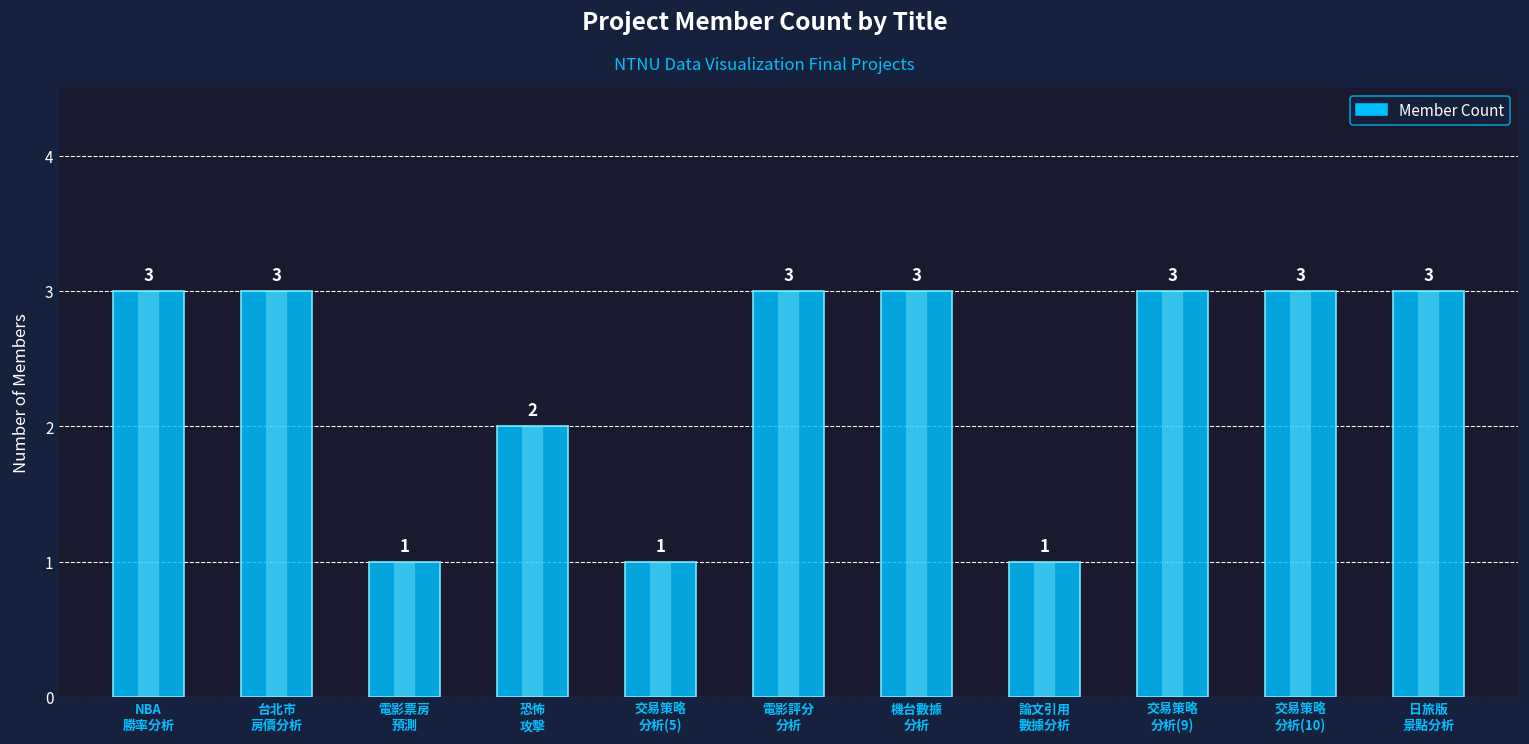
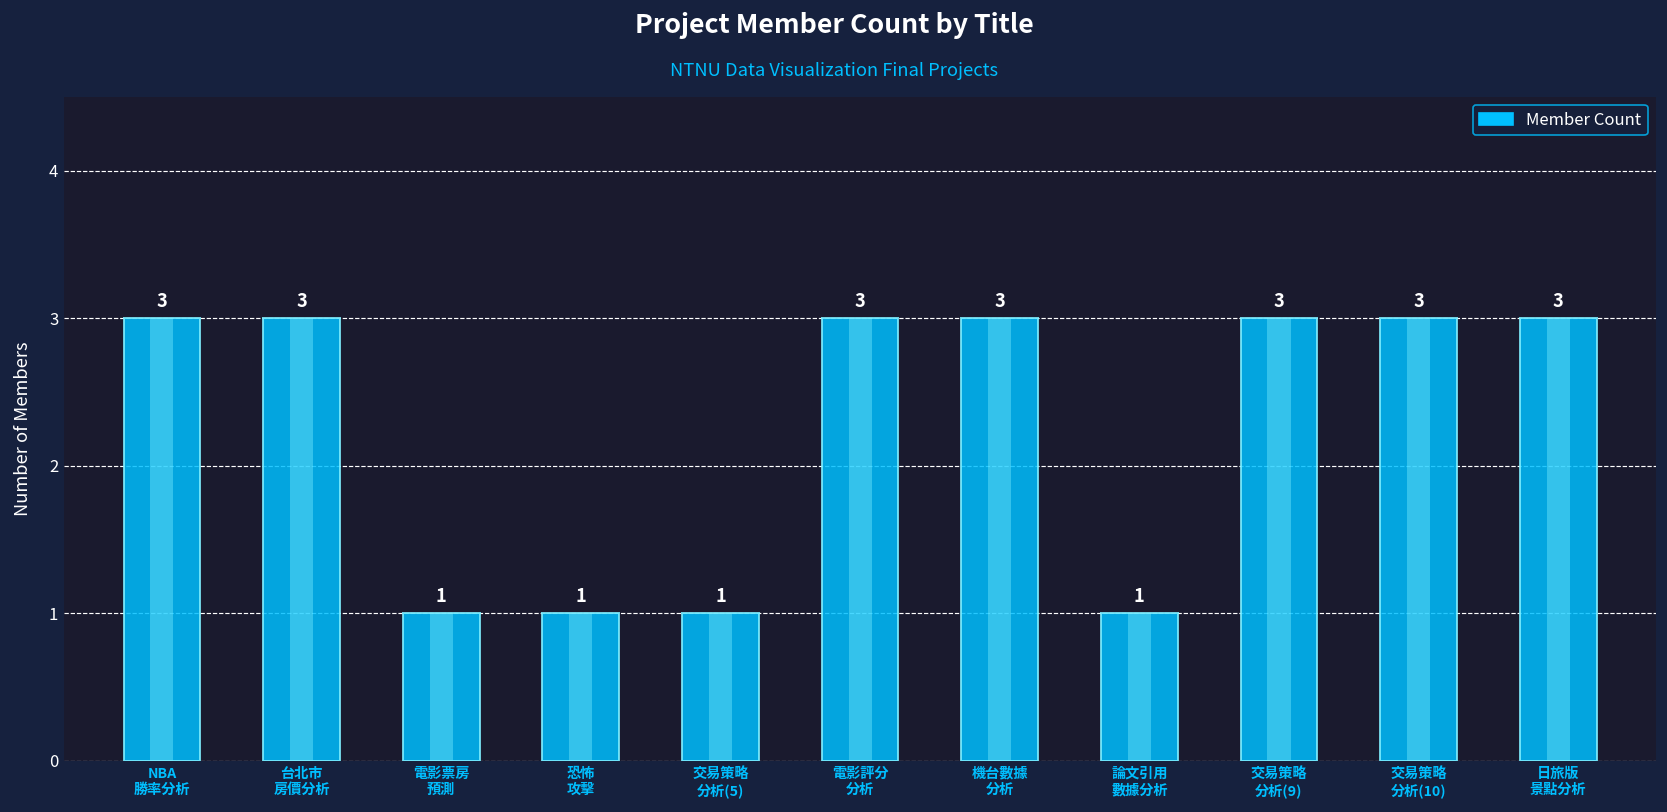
Member Count, 恐怖 攻擊: 2 -> 1
